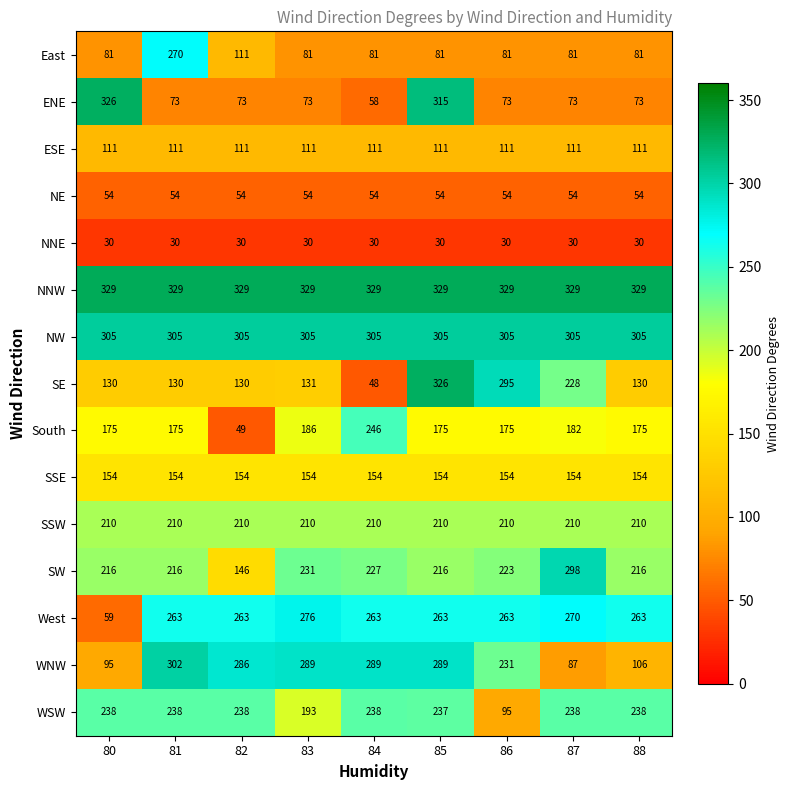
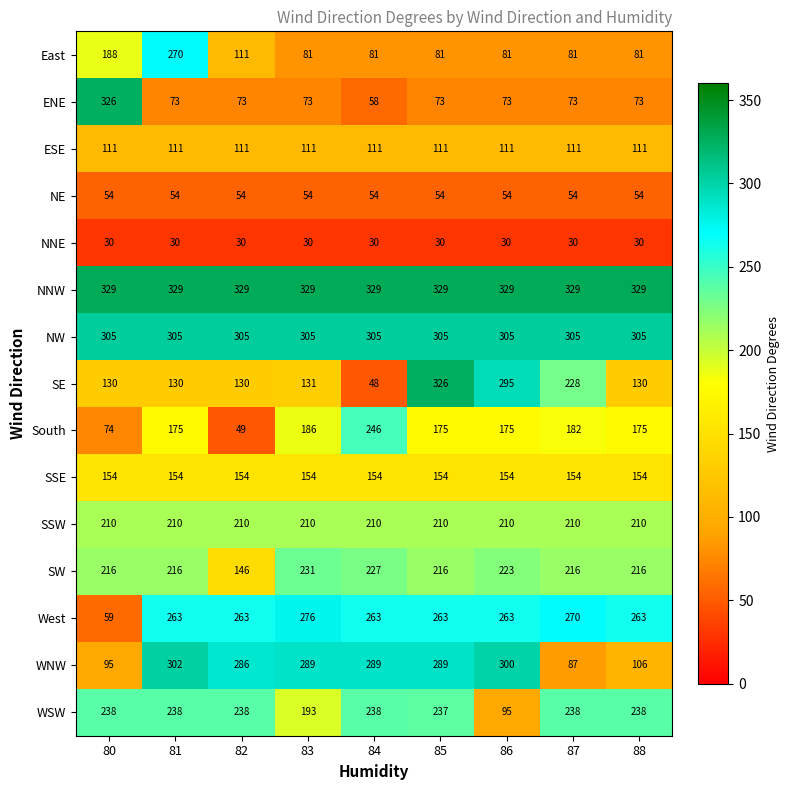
East, 80: 81 -> 188
ENE, 85: 315 -> 73
South, 80: 175 -> 74
SW, 87: 298 -> 216
WNW, 86: 231 -> 300
